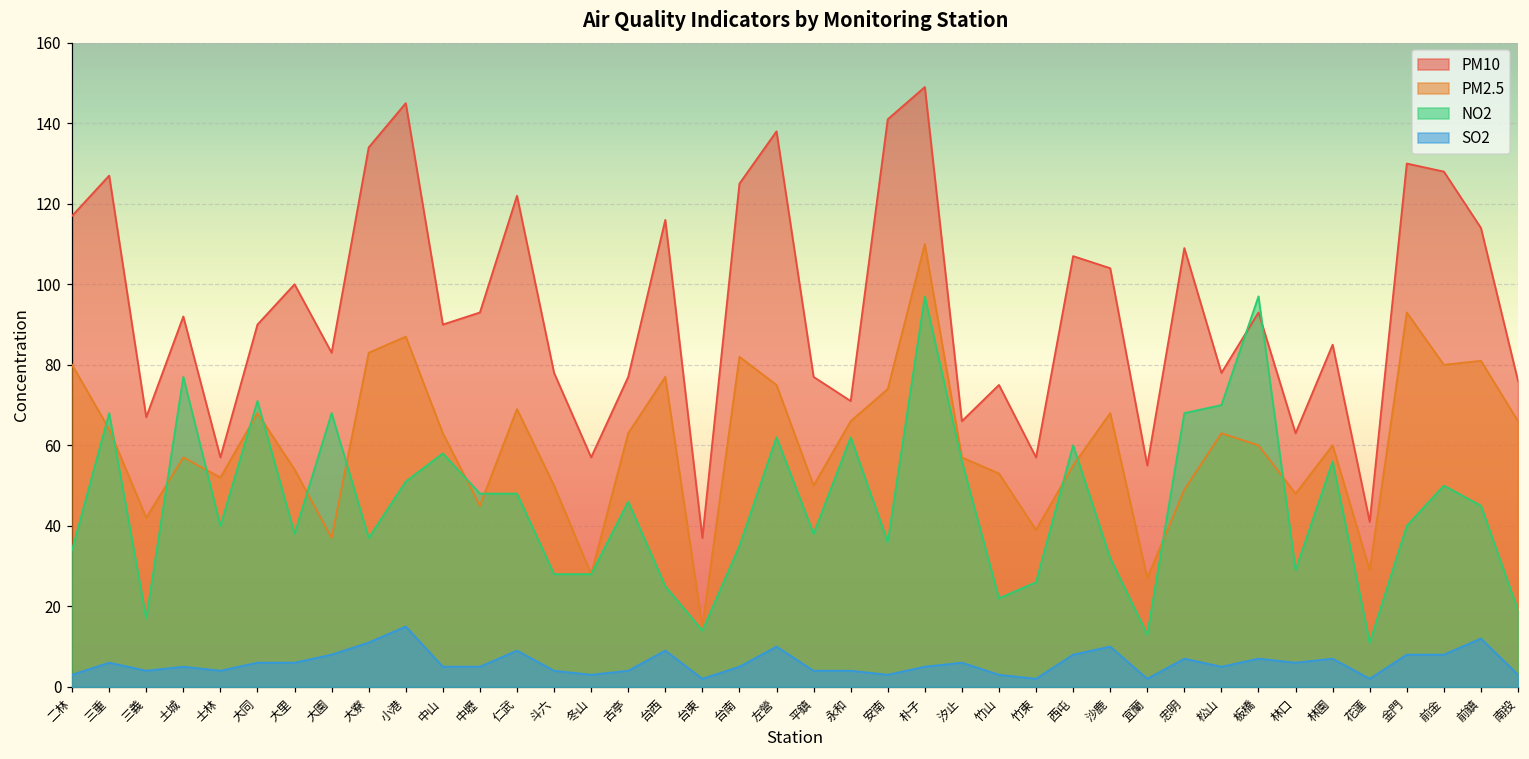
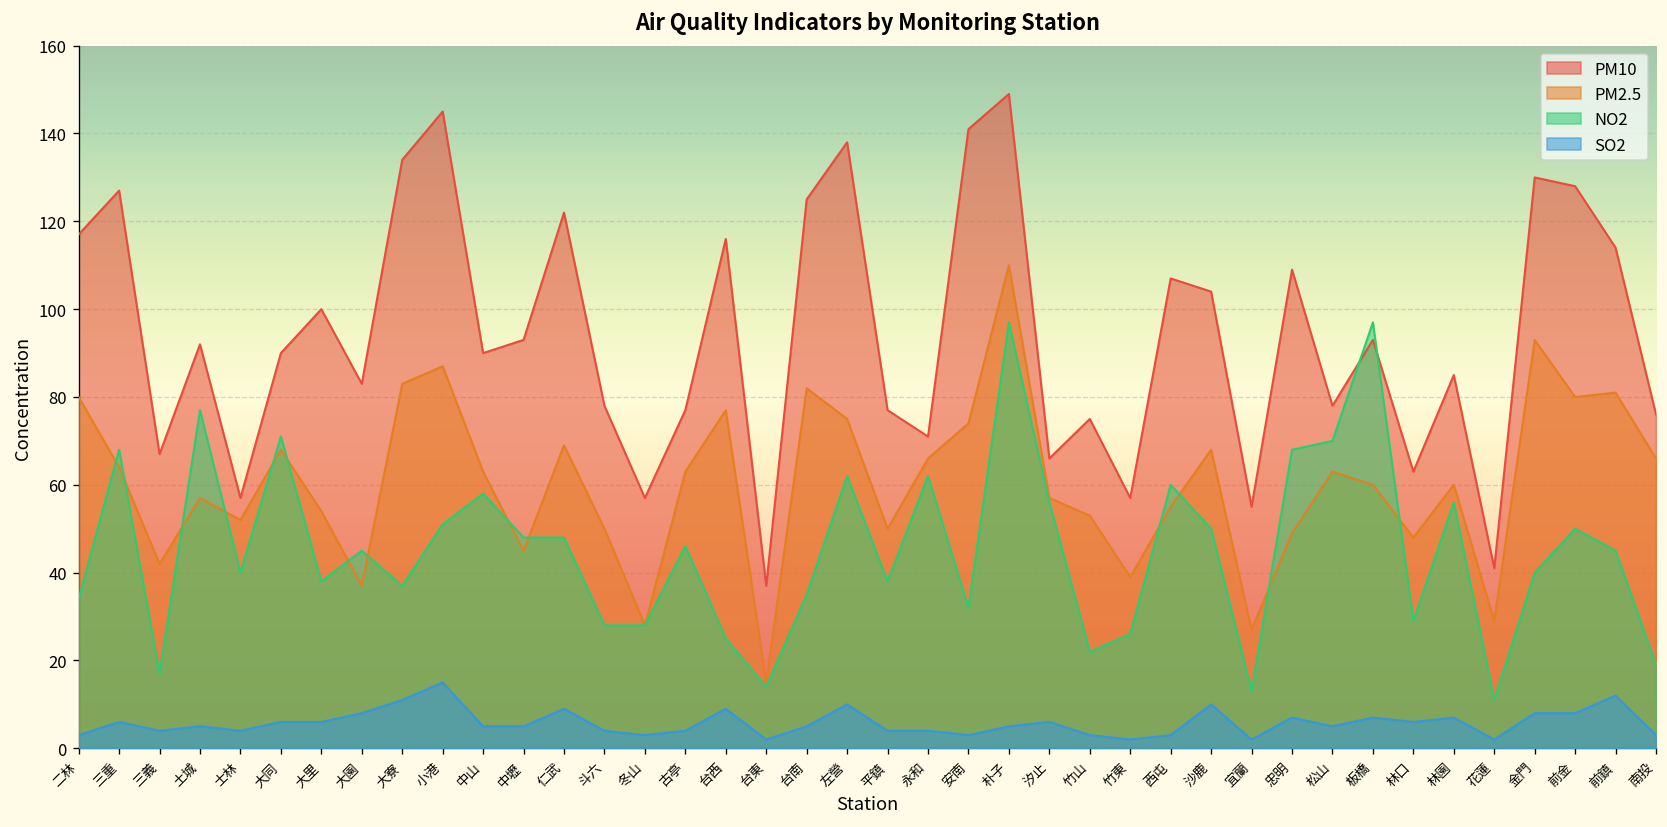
NO2, 大園: 68 -> 45
NO2, 安南: 36 -> 32
SO2, 西屯: 8 -> 3
NO2, 沙鹿: 32 -> 50
